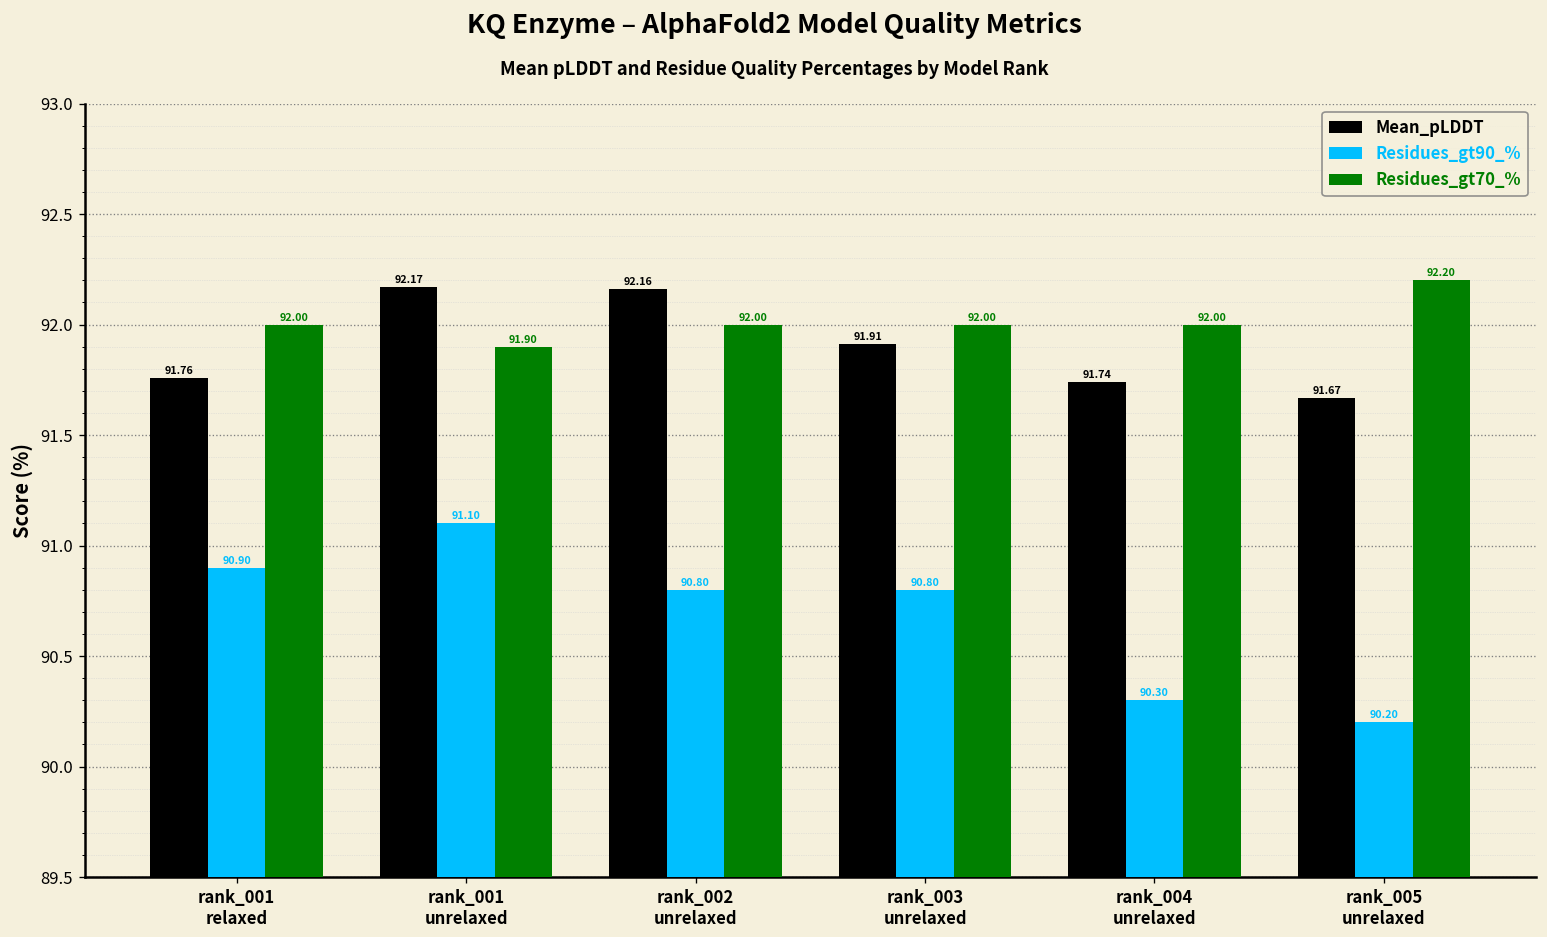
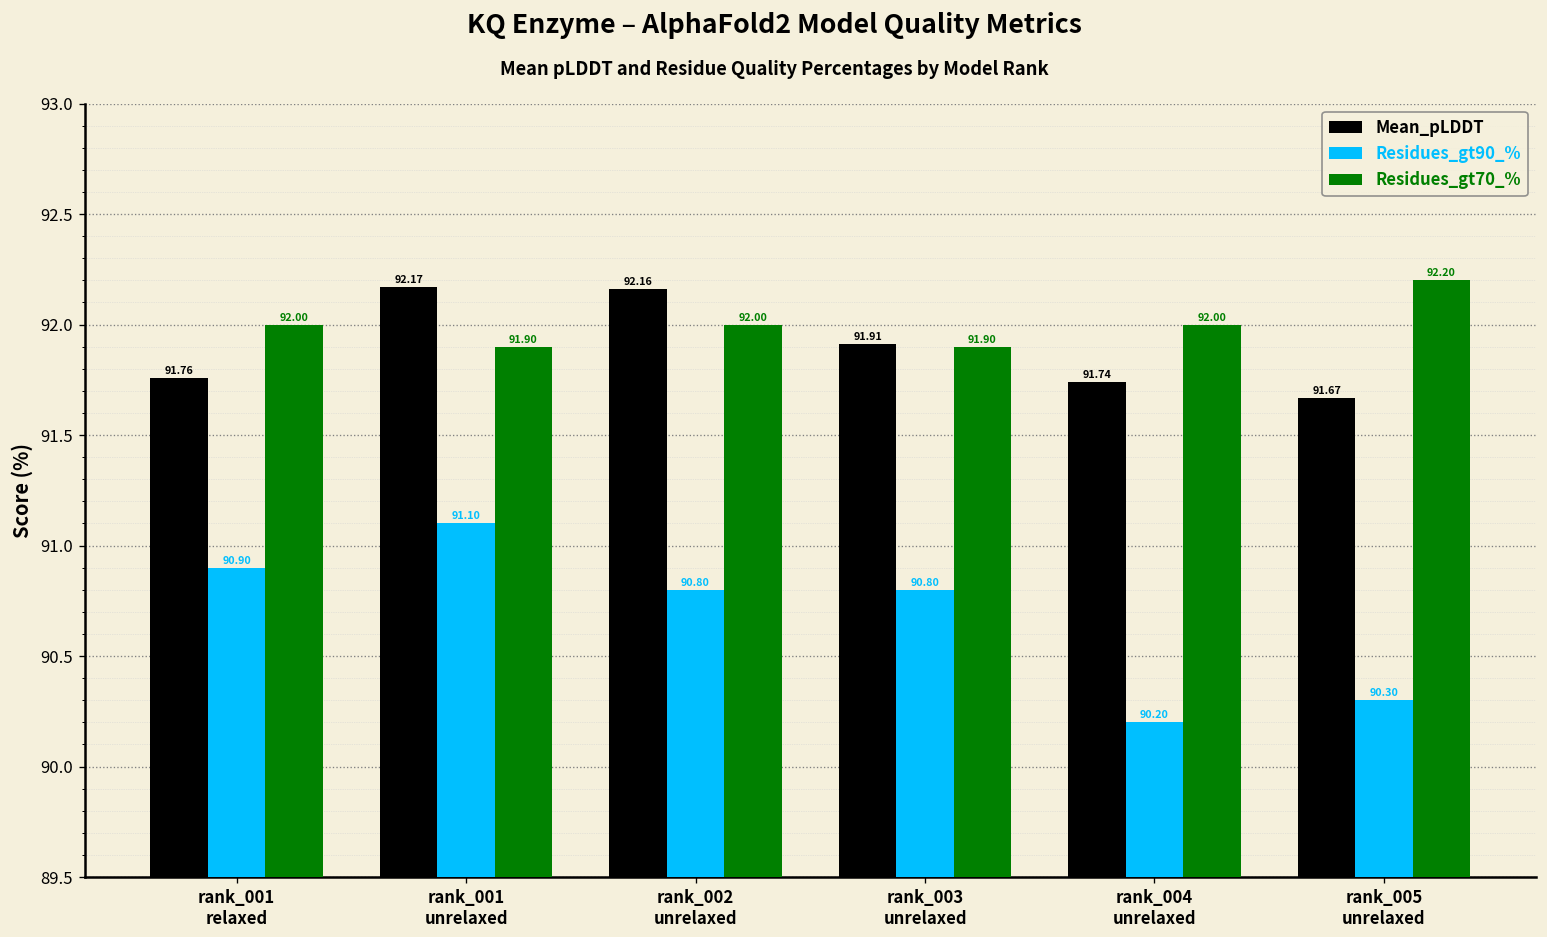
Residues_gt70_%, rank_003 unrelaxed: 92.00 -> 91.90
Residues_gt90_%, rank_004 unrelaxed: 90.30 -> 90.20
Residues_gt90_%, rank_005 unrelaxed: 90.20 -> 90.30
